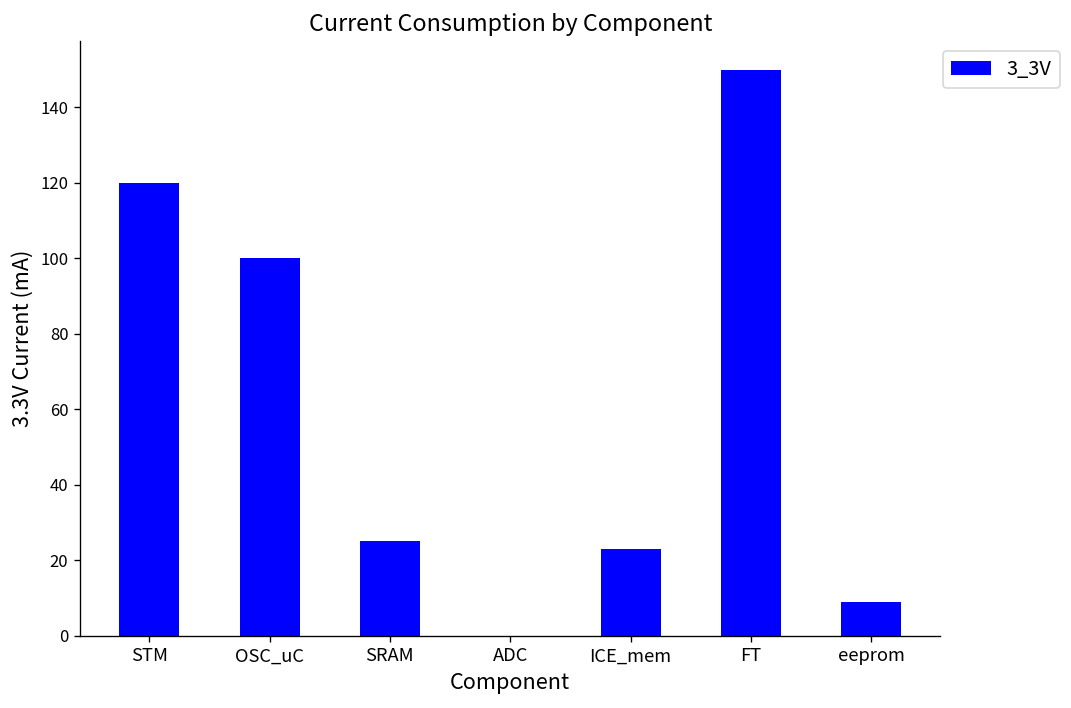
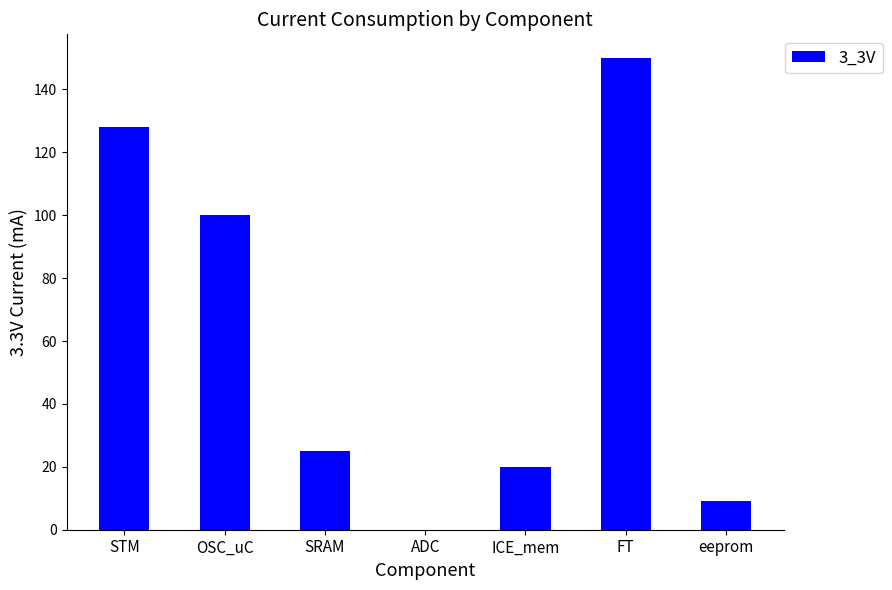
STM: 120 -> 128
ICE_mem: 23 -> 20
